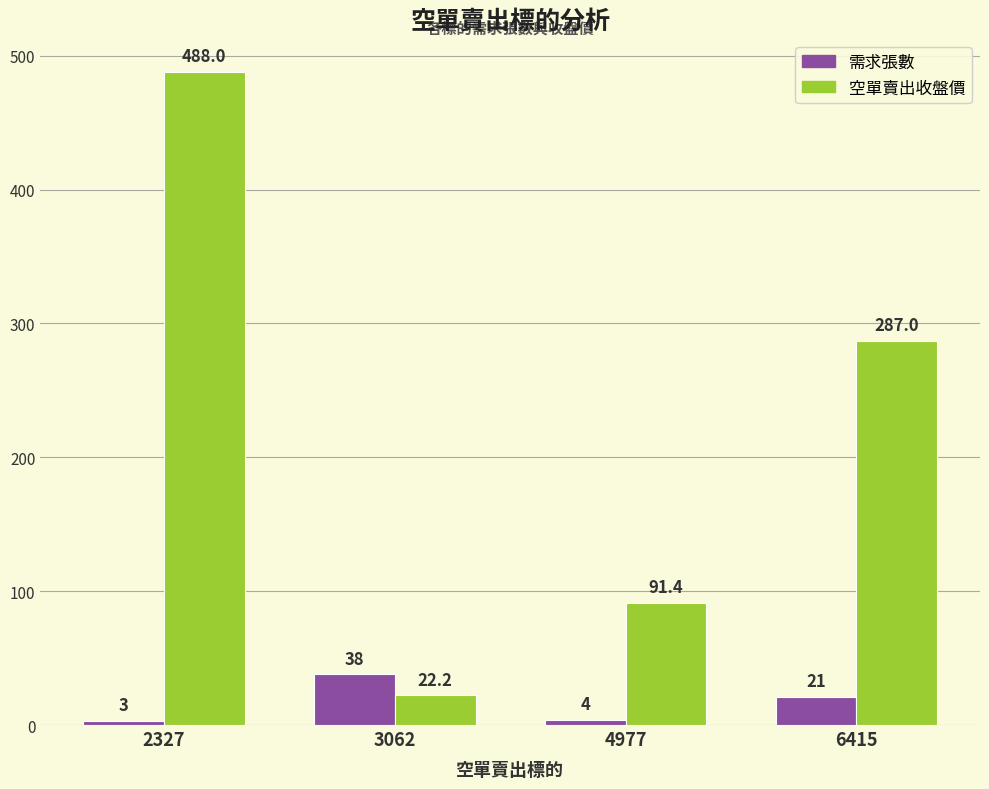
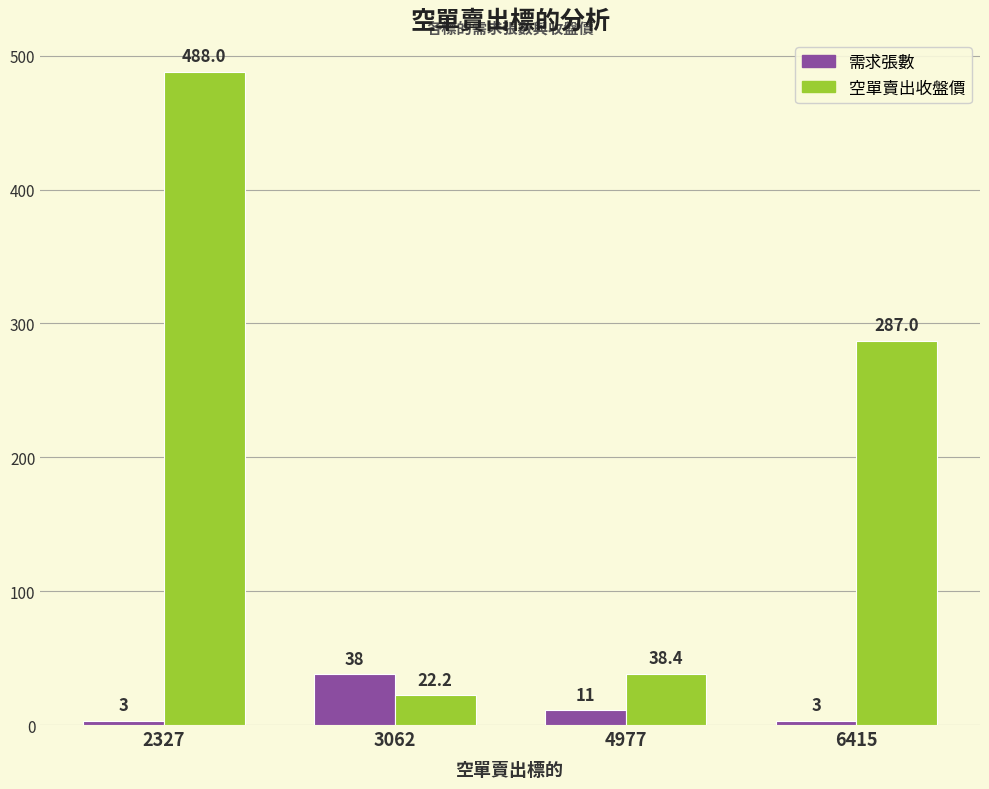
需求張數, 4977: 4 -> 11
空單賣出收盤價, 4977: 91.4 -> 38.4
需求張數, 6415: 21 -> 3
